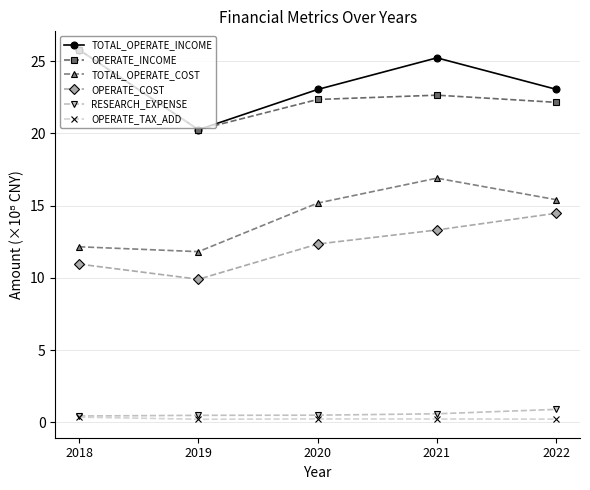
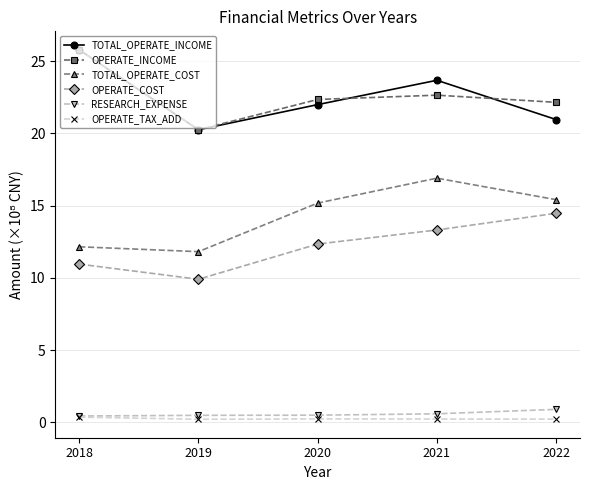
TOTAL_OPERATE_INCOME, 2020: 23.0 -> 22.0
TOTAL_OPERATE_INCOME, 2021: 25.2 -> 23.7
TOTAL_OPERATE_INCOME, 2022: 23.0 -> 21.0
